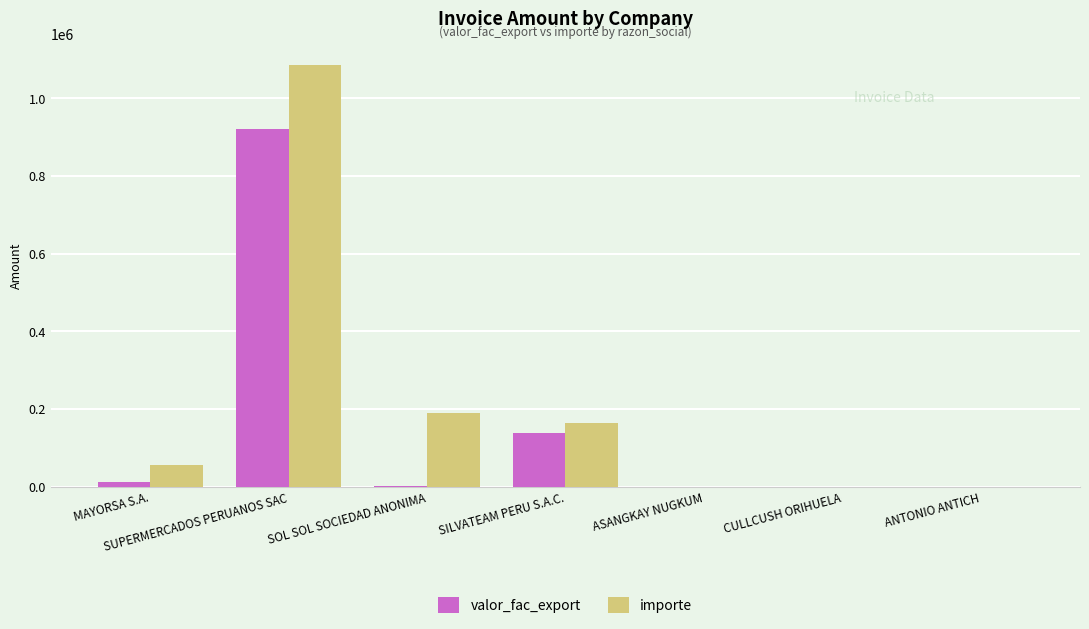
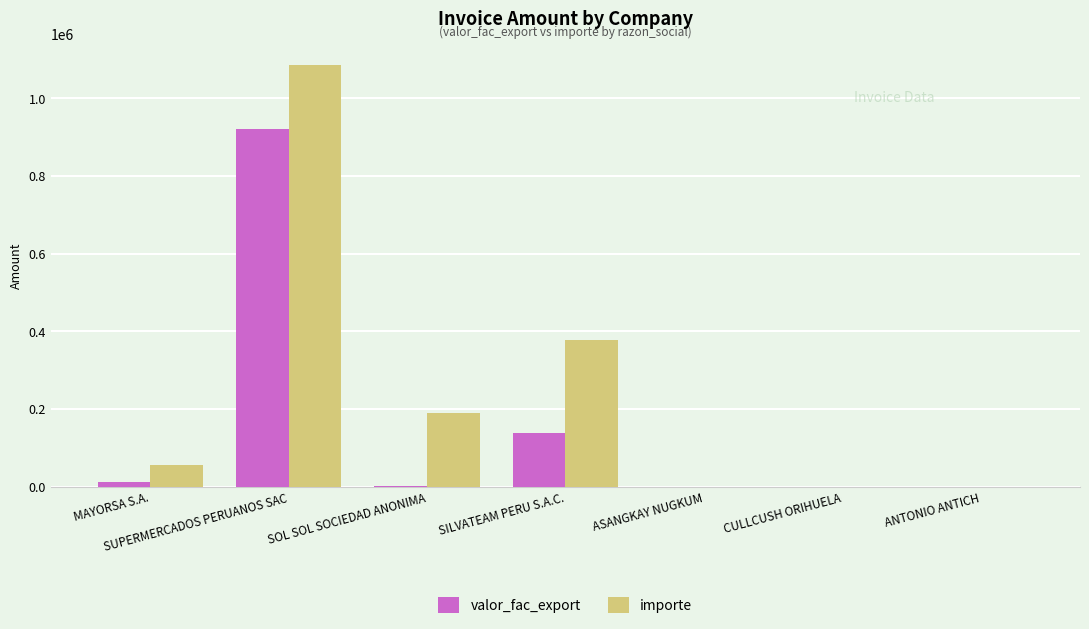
importe, SILVATEAM PERU S.A.C.: 160000 -> 380000
